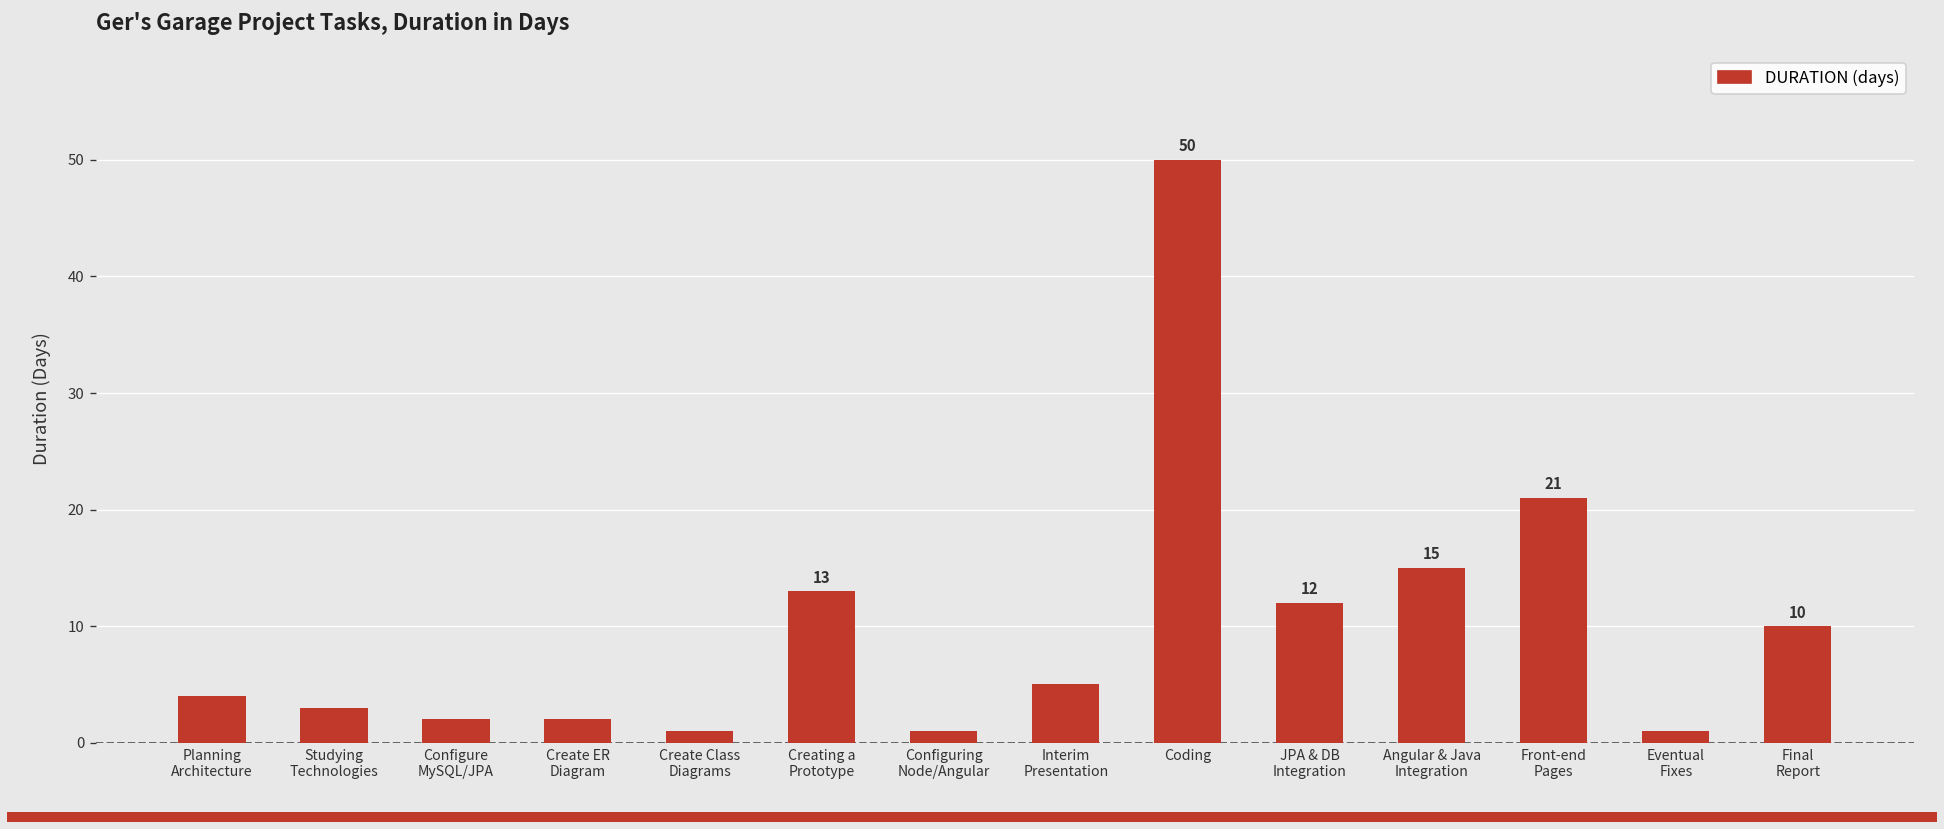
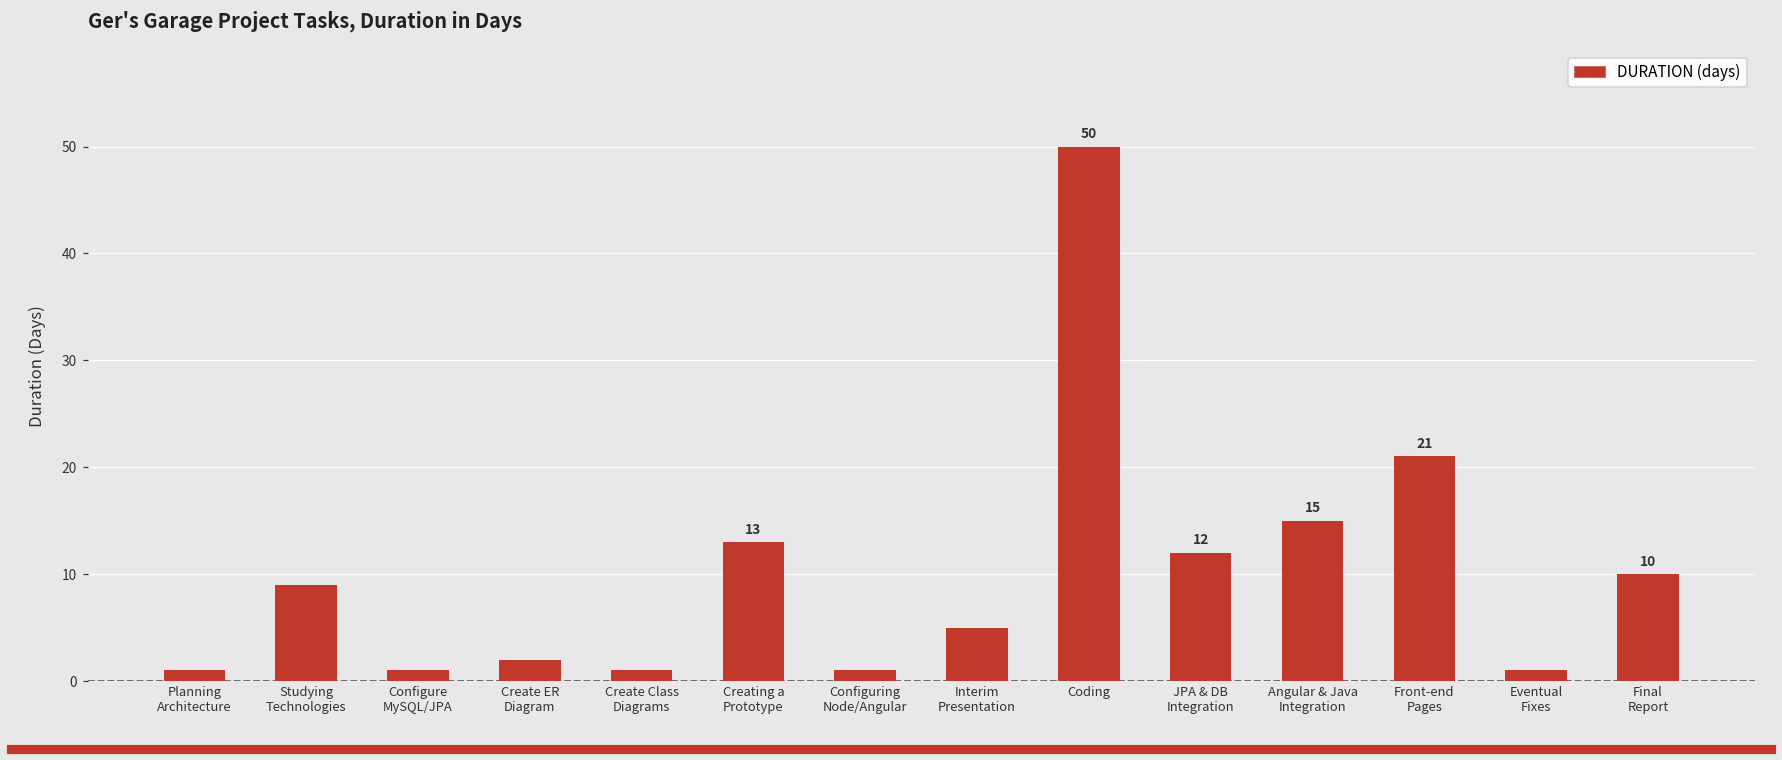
Planning Architecture: 4 -> 1
Studying Technologies: 3 -> 9
Configure MySQL/JPA: 2 -> 1
